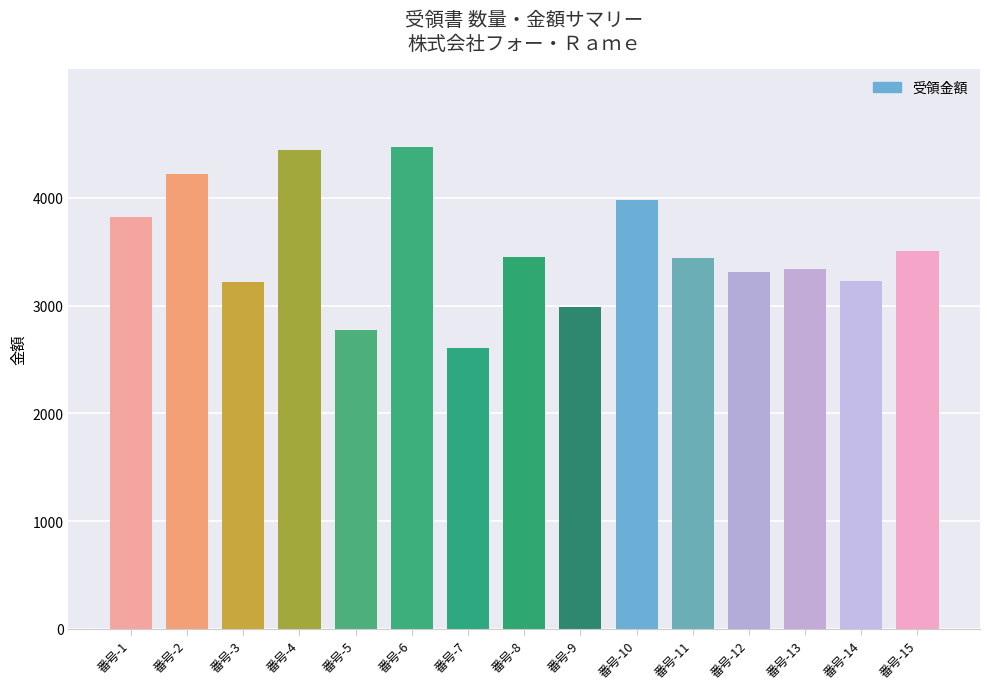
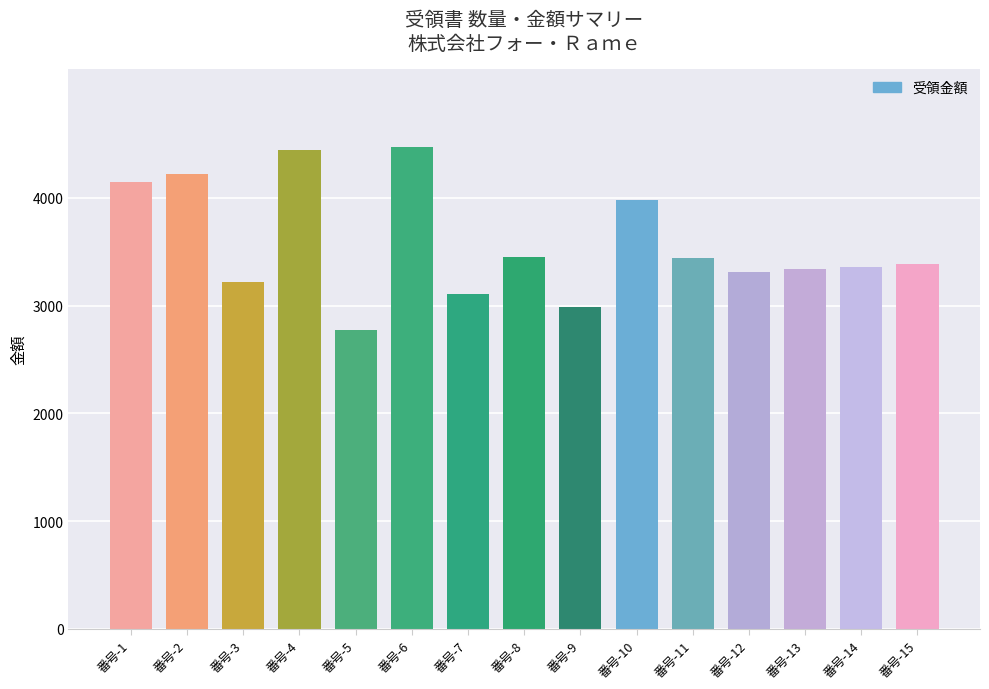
番号-1: 3820 -> 4150
番号-7: 2600 -> 3110
番号-14: 3220 -> 3360
番号-15: 3510 -> 3390
